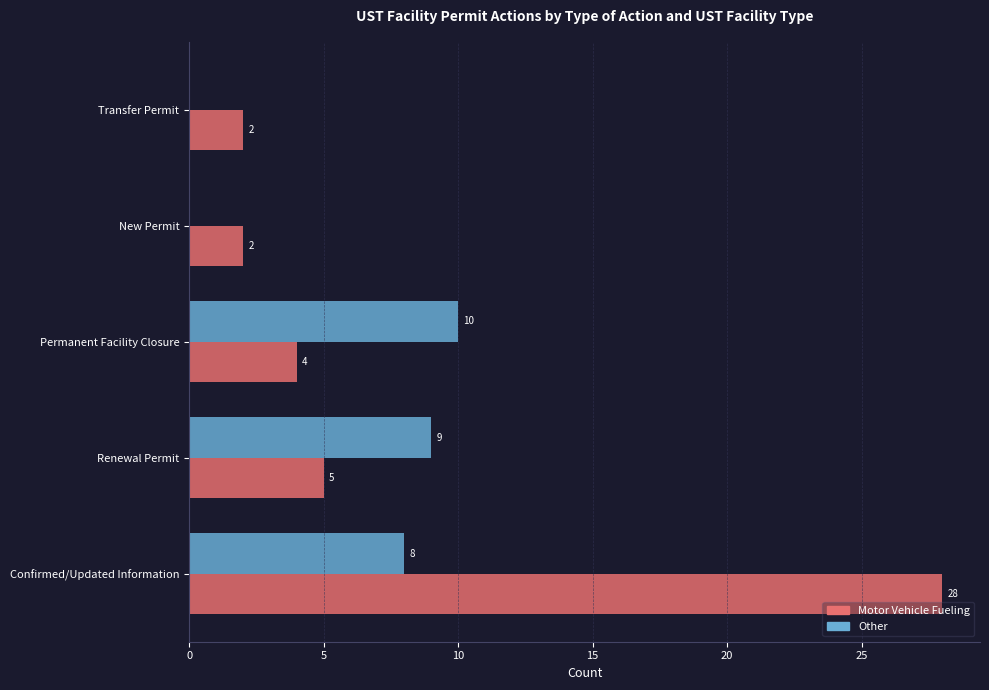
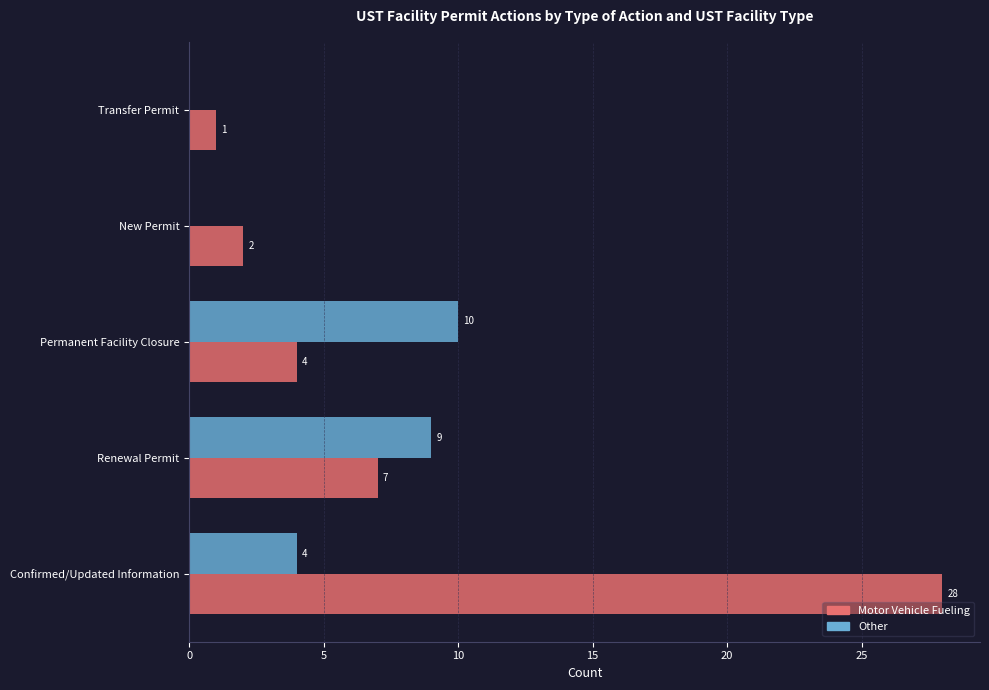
Motor Vehicle Fueling, Transfer Permit: 2 -> 1
Motor Vehicle Fueling, Renewal Permit: 5 -> 7
Other, Confirmed/Updated Information: 8 -> 4
